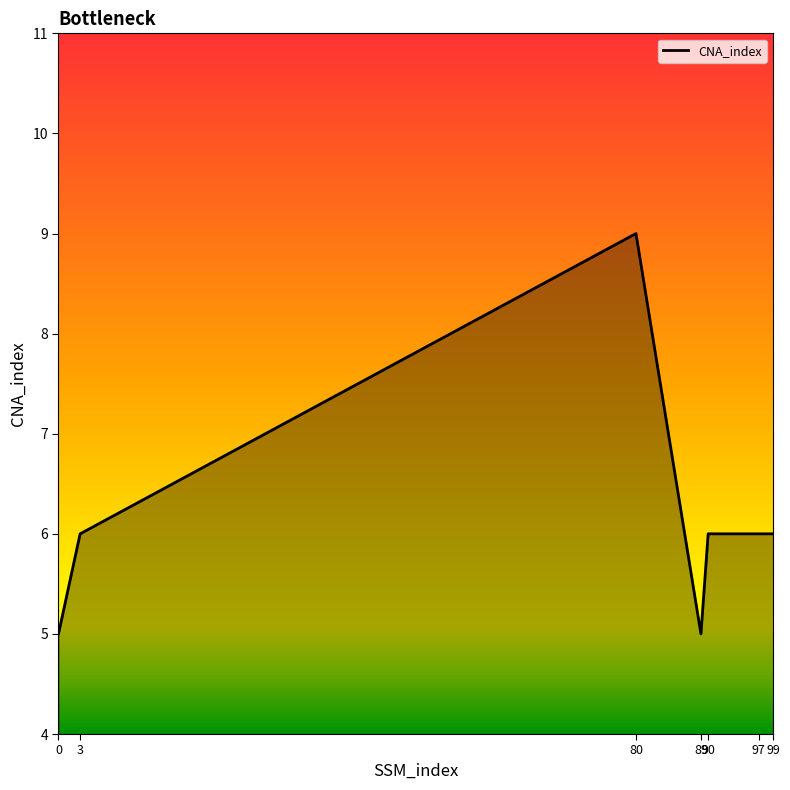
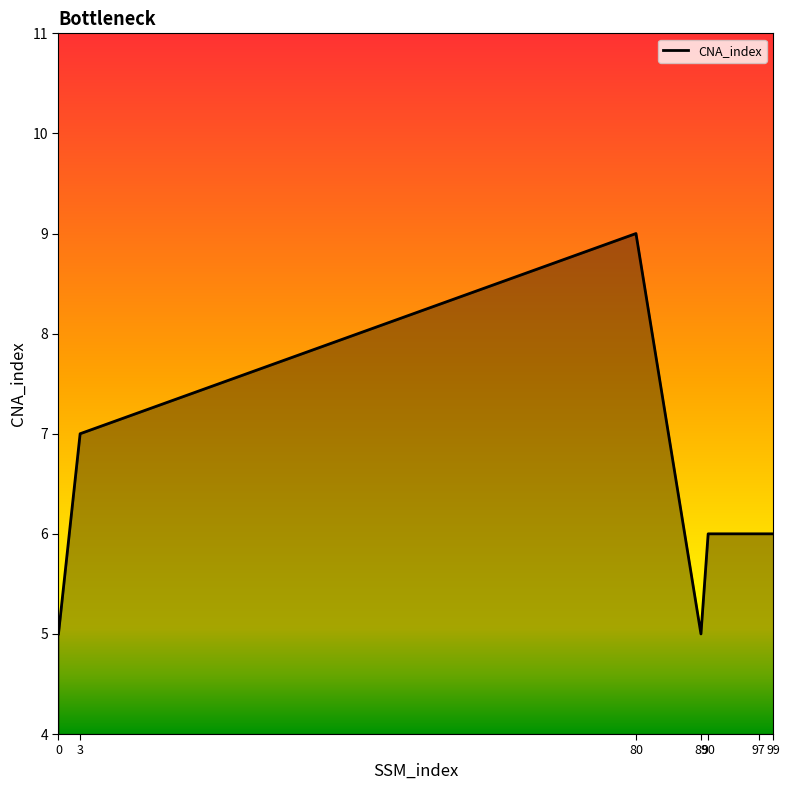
3: 6 -> 7
